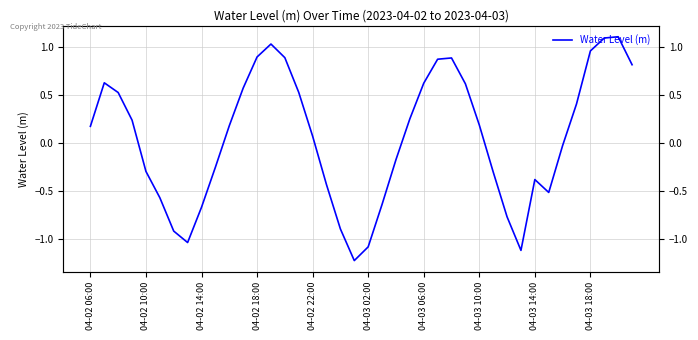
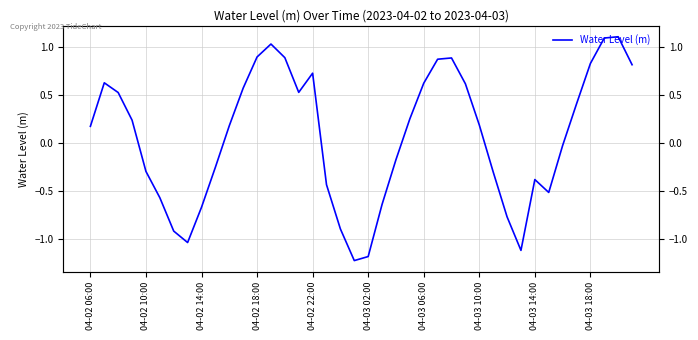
04-02 22:00: 0.1 -> 0.7
04-03 02:00: -1.1 -> -1.2
04-03 18:00: 1.0 -> 0.8
